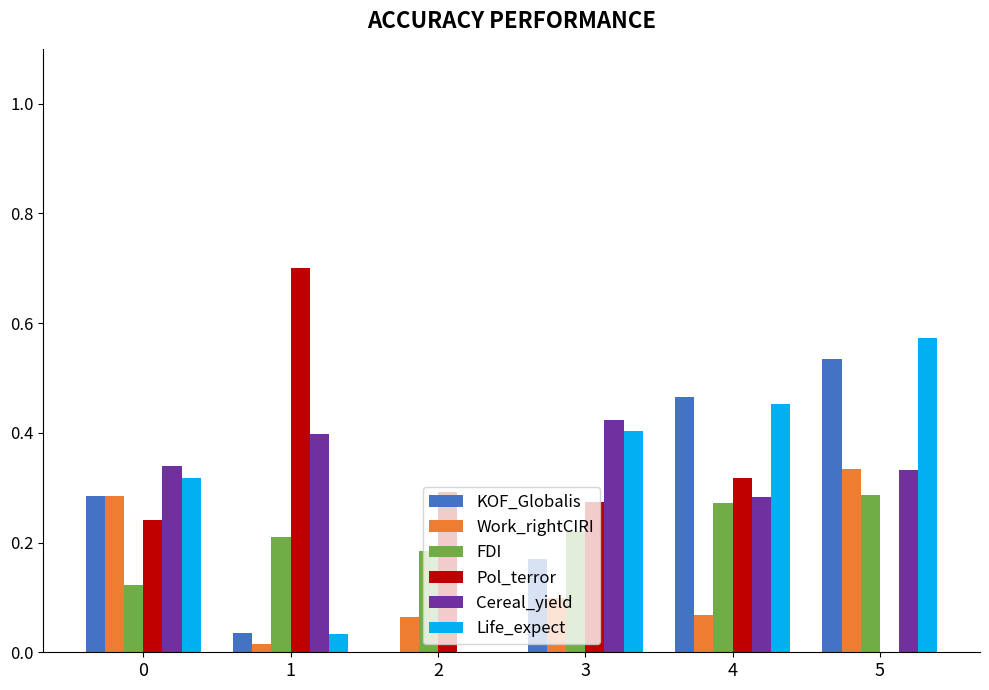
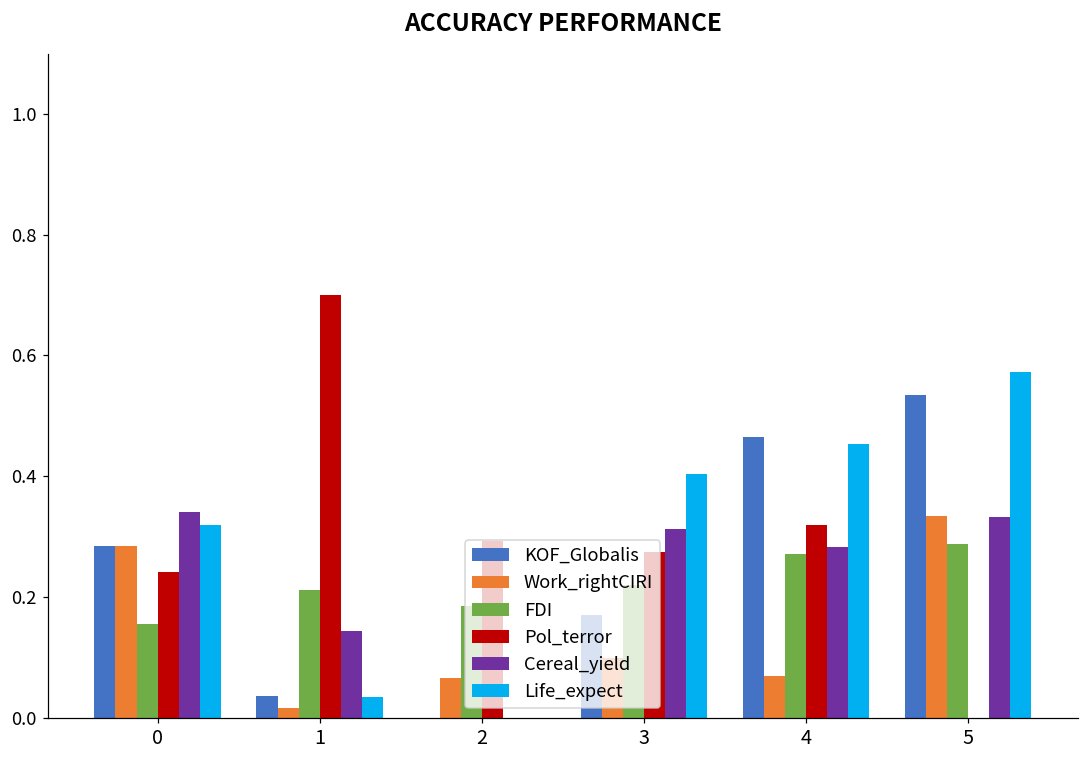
FDI, 0: 0.12 -> 0.16
Cereal_yield, 1: 0.40 -> 0.14
Cereal_yield, 3: 0.42 -> 0.31
